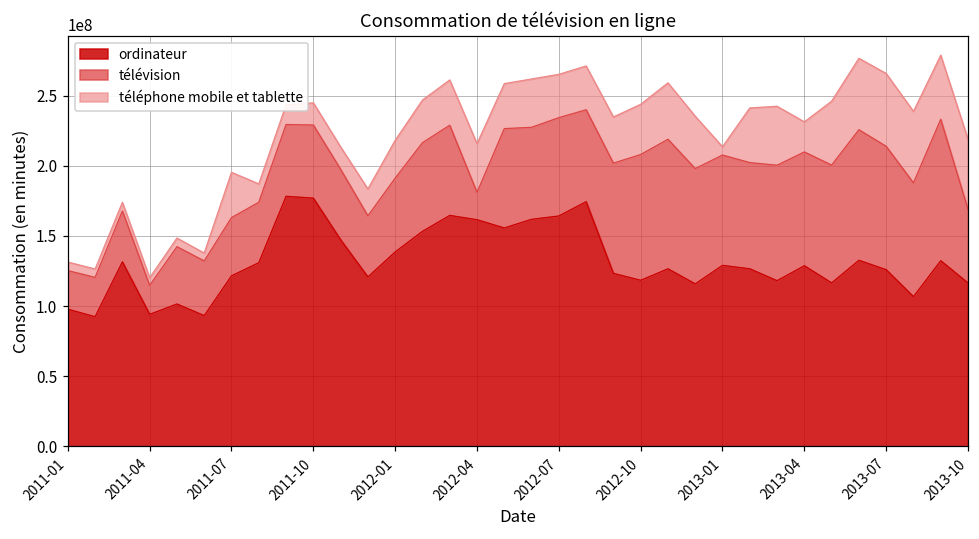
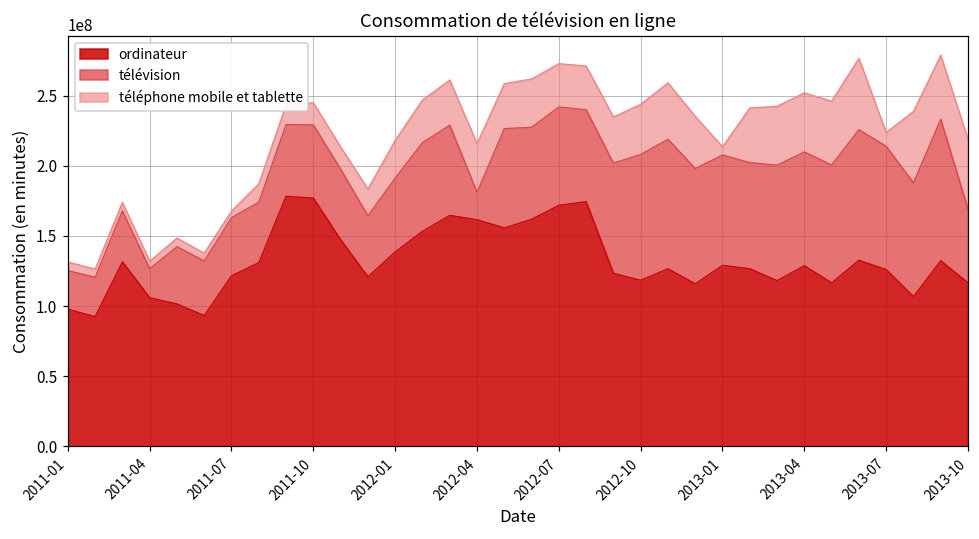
ordinateur, 2011-04: 94000000 -> 106000000
téléphone mobile et tablette, 2011-07: 32000000 -> 5000000
ordinateur, 2012-07: 164000000 -> 172000000
téléphone mobile et tablette, 2013-04: 21000000 -> 42000000
téléphone mobile et tablette, 2013-07: 52000000 -> 10000000
